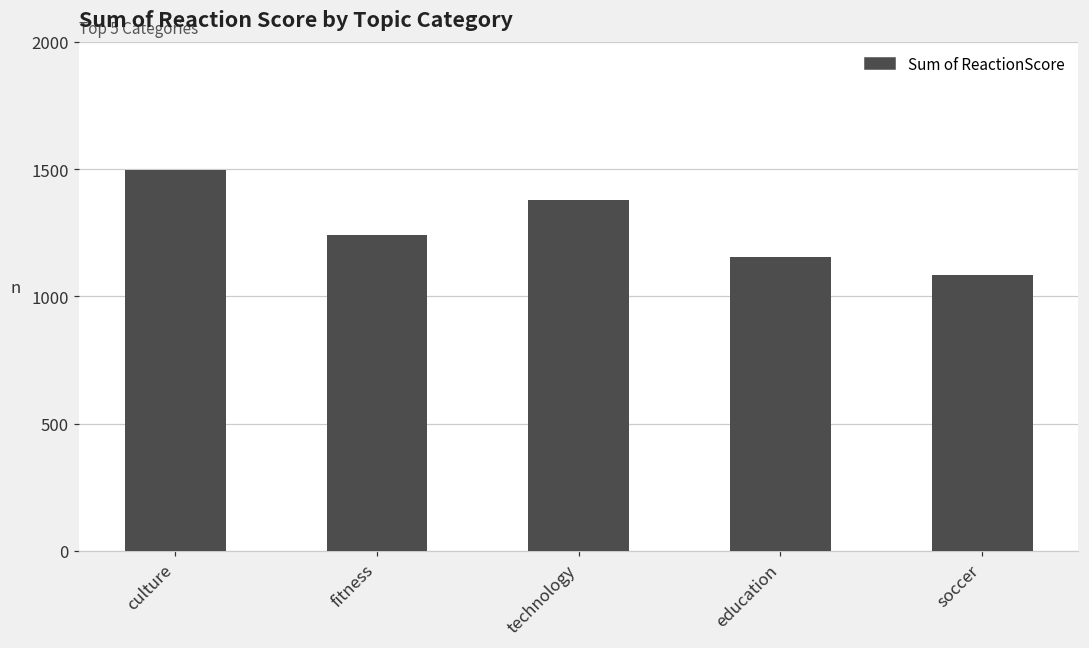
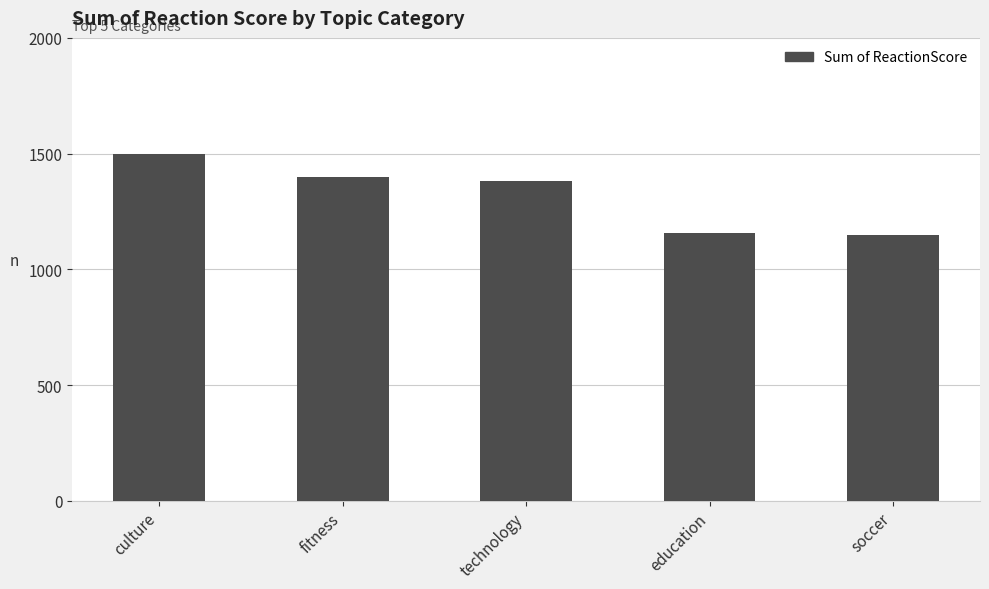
fitness: 1240 -> 1400
soccer: 1090 -> 1150
